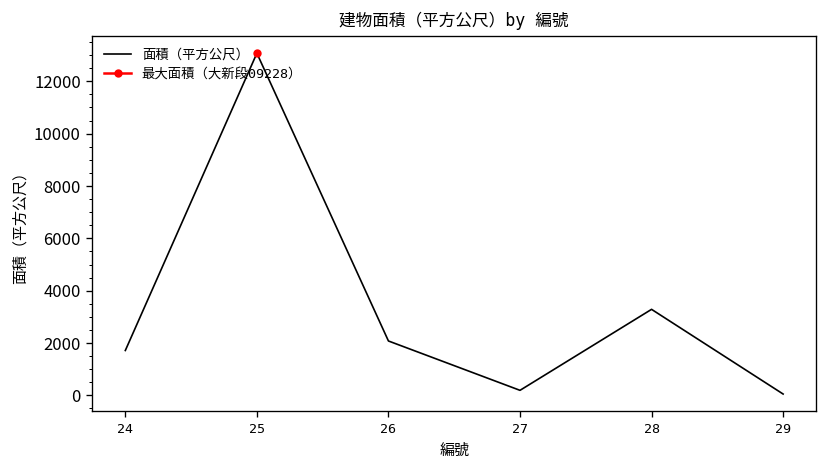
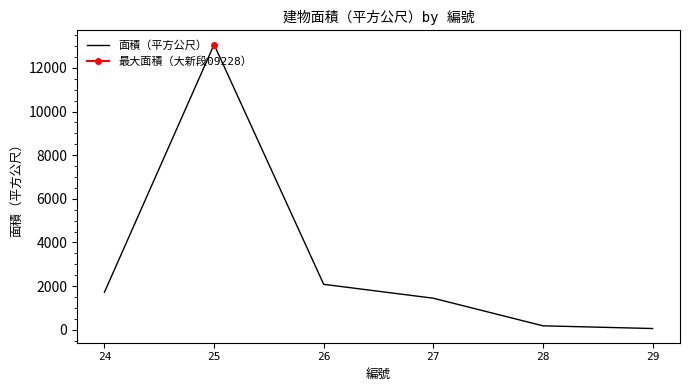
面積（平方公尺）, 27: 200 -> 1400
面積（平方公尺）, 28: 3300 -> 200
